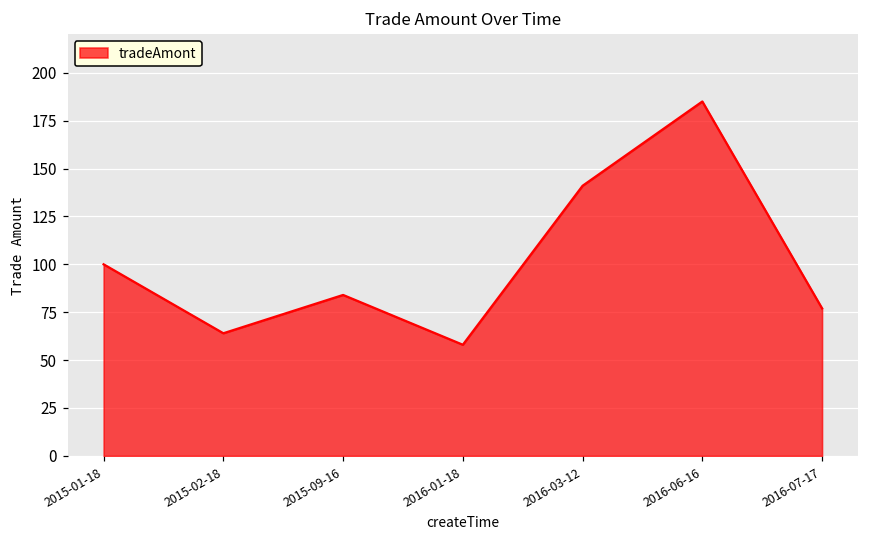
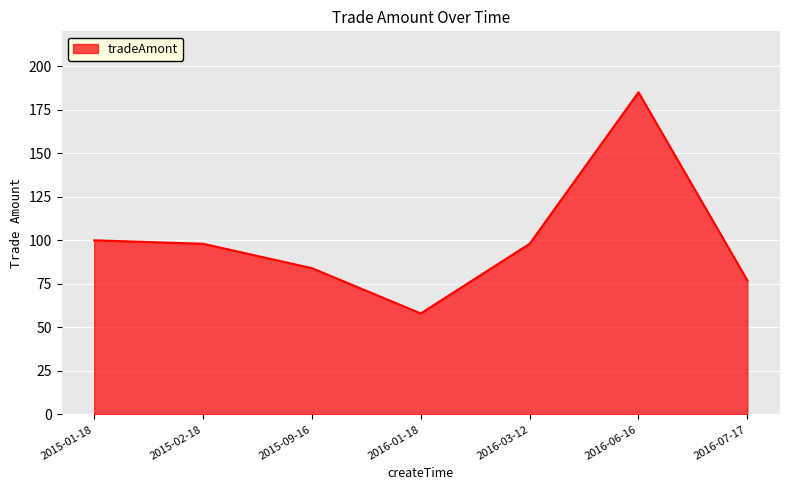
2015-02-18: 64 -> 98
2016-03-12: 141 -> 98
